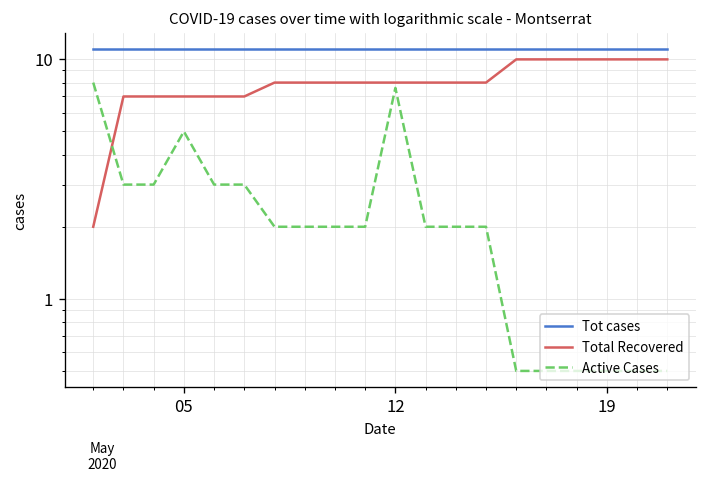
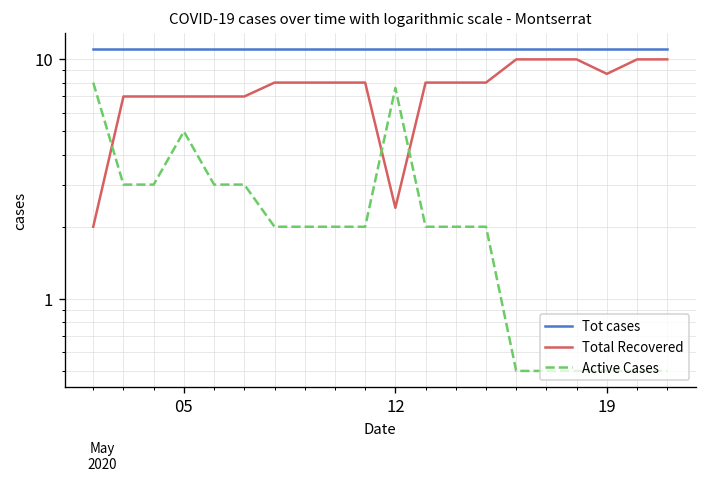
Total Recovered, 12: 8.0 -> 2.4
Total Recovered, 19: 10 -> 9
